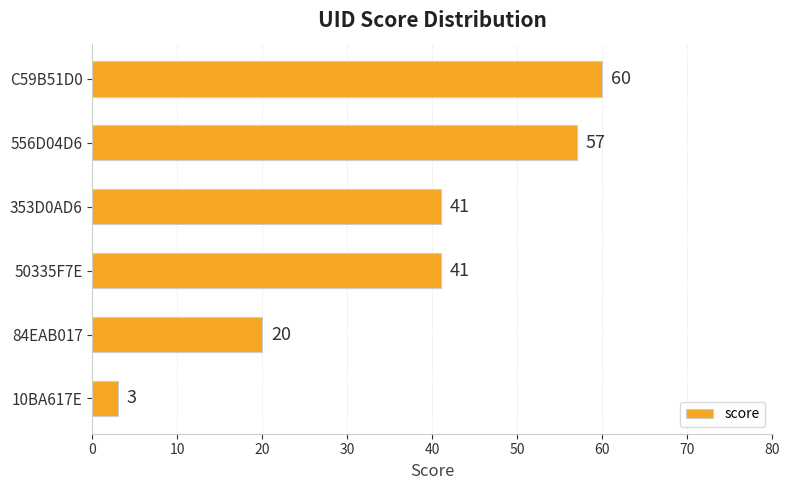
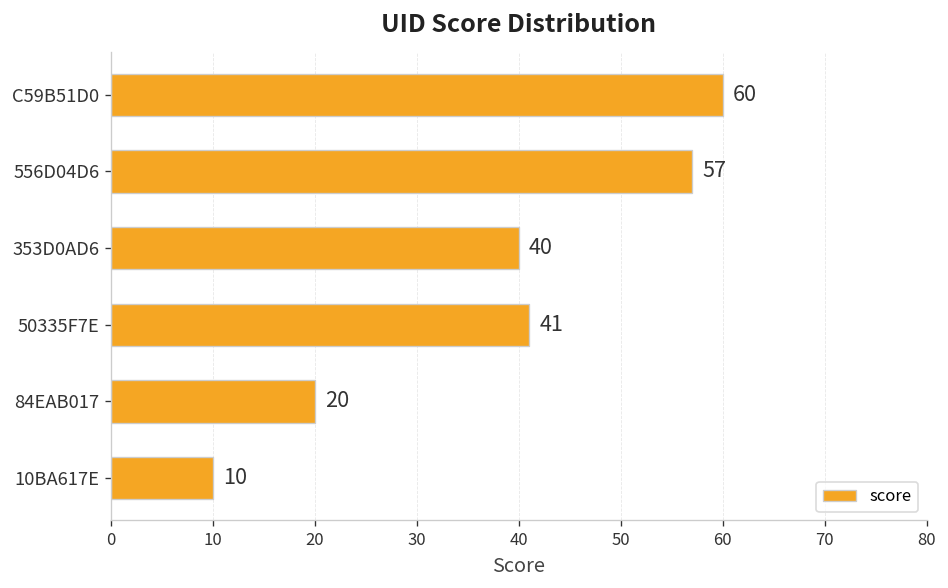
353D0AD6: 41 -> 40
10BA617E: 3 -> 10
